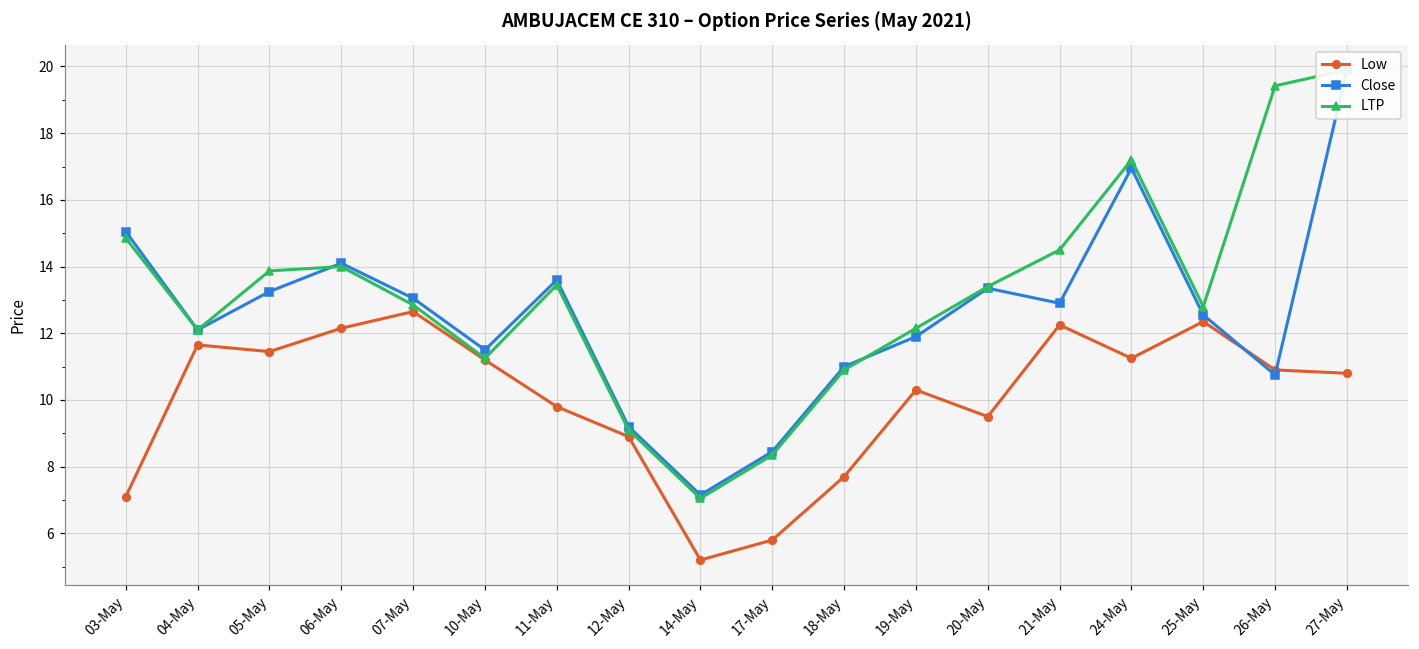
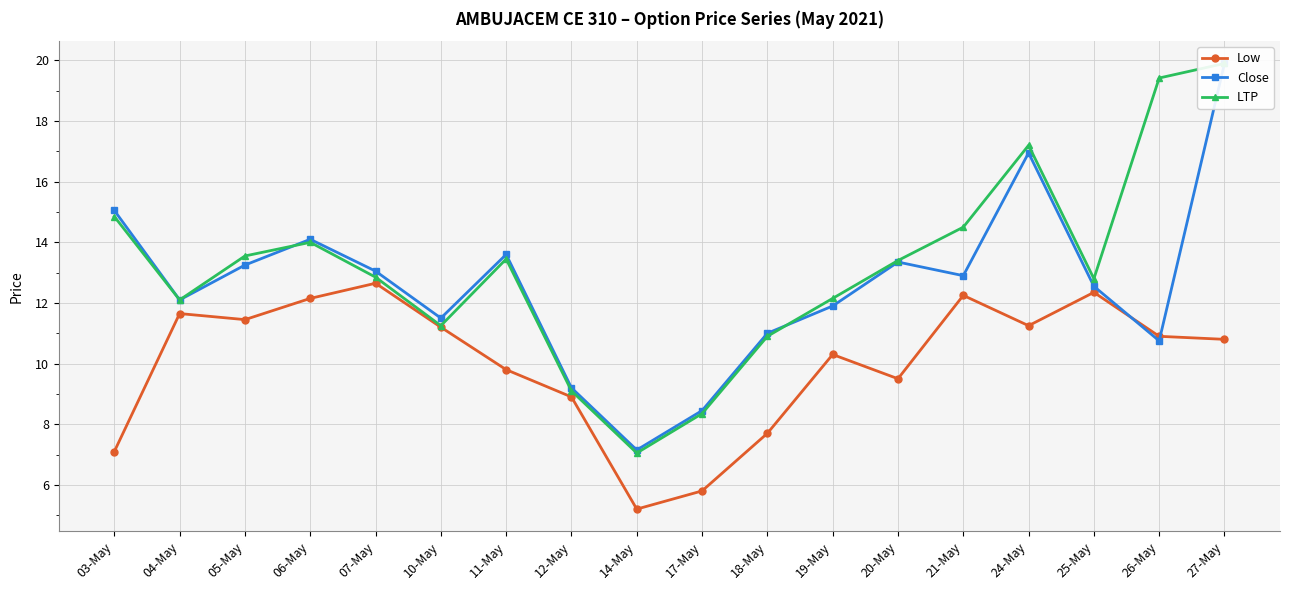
LTP, 05-May: 13.9 -> 13.6
